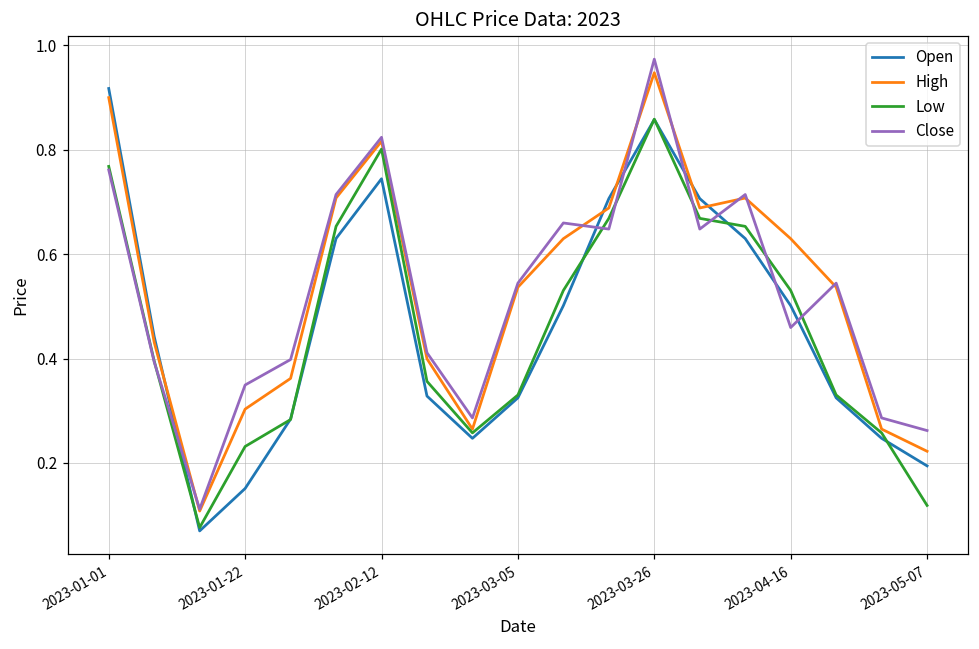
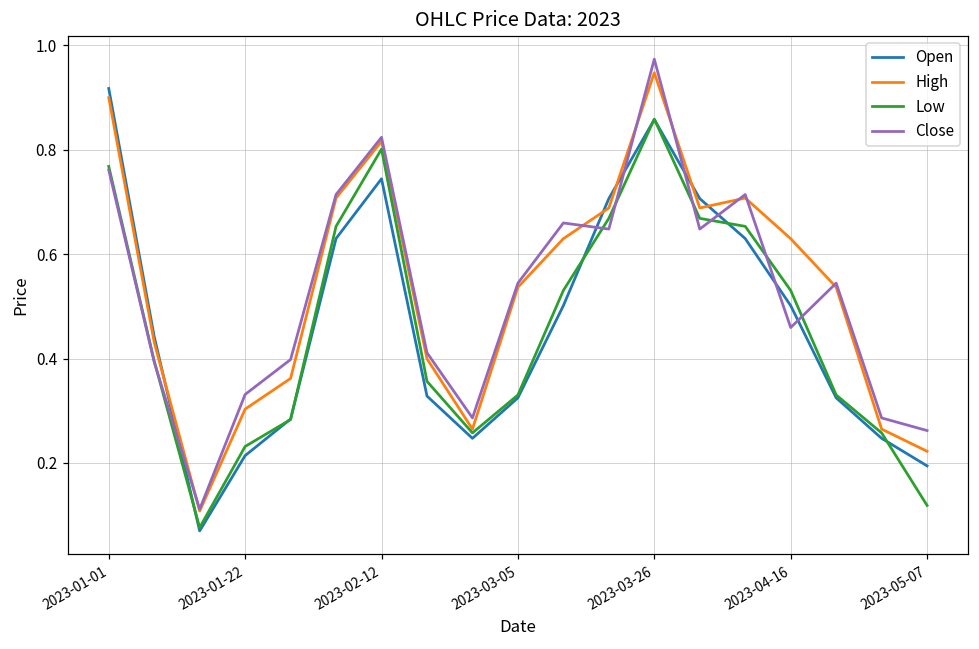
Open, 2023-01-22: 0.15 -> 0.21
Close, 2023-01-22: 0.35 -> 0.33
